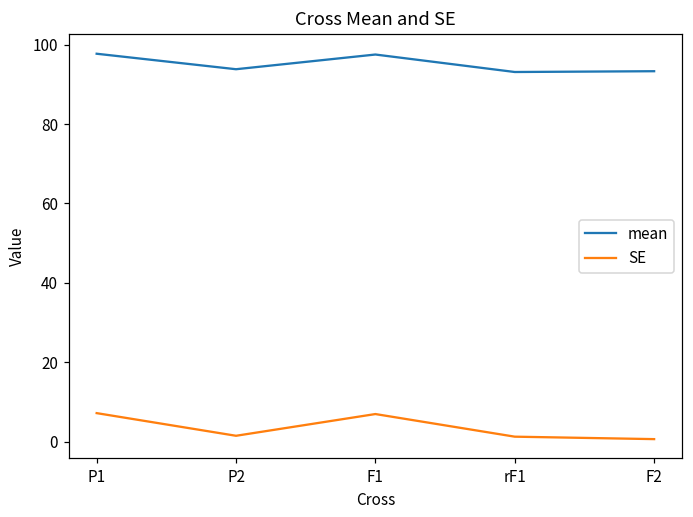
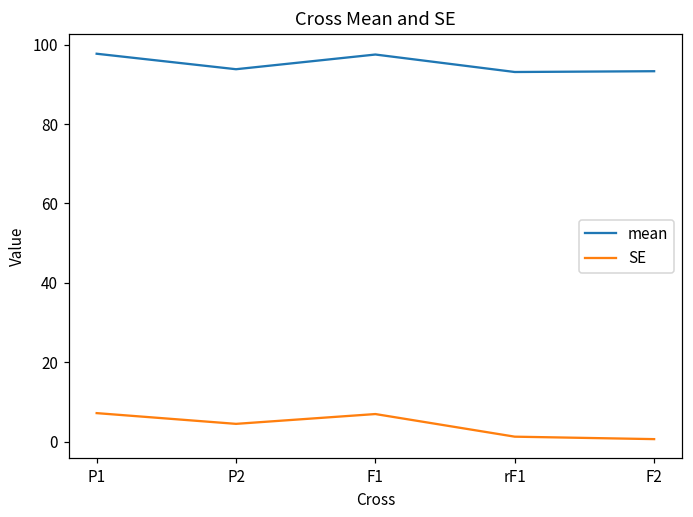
SE, P2: 2 -> 5
